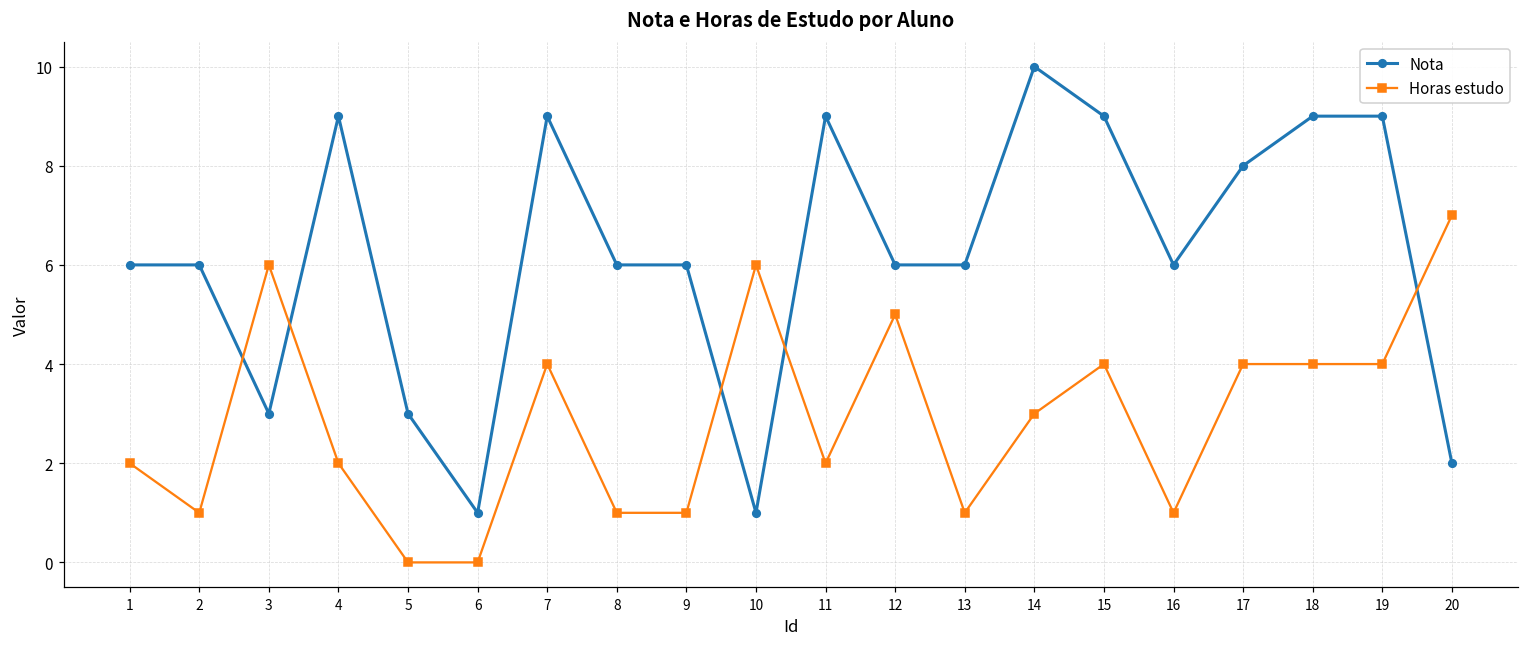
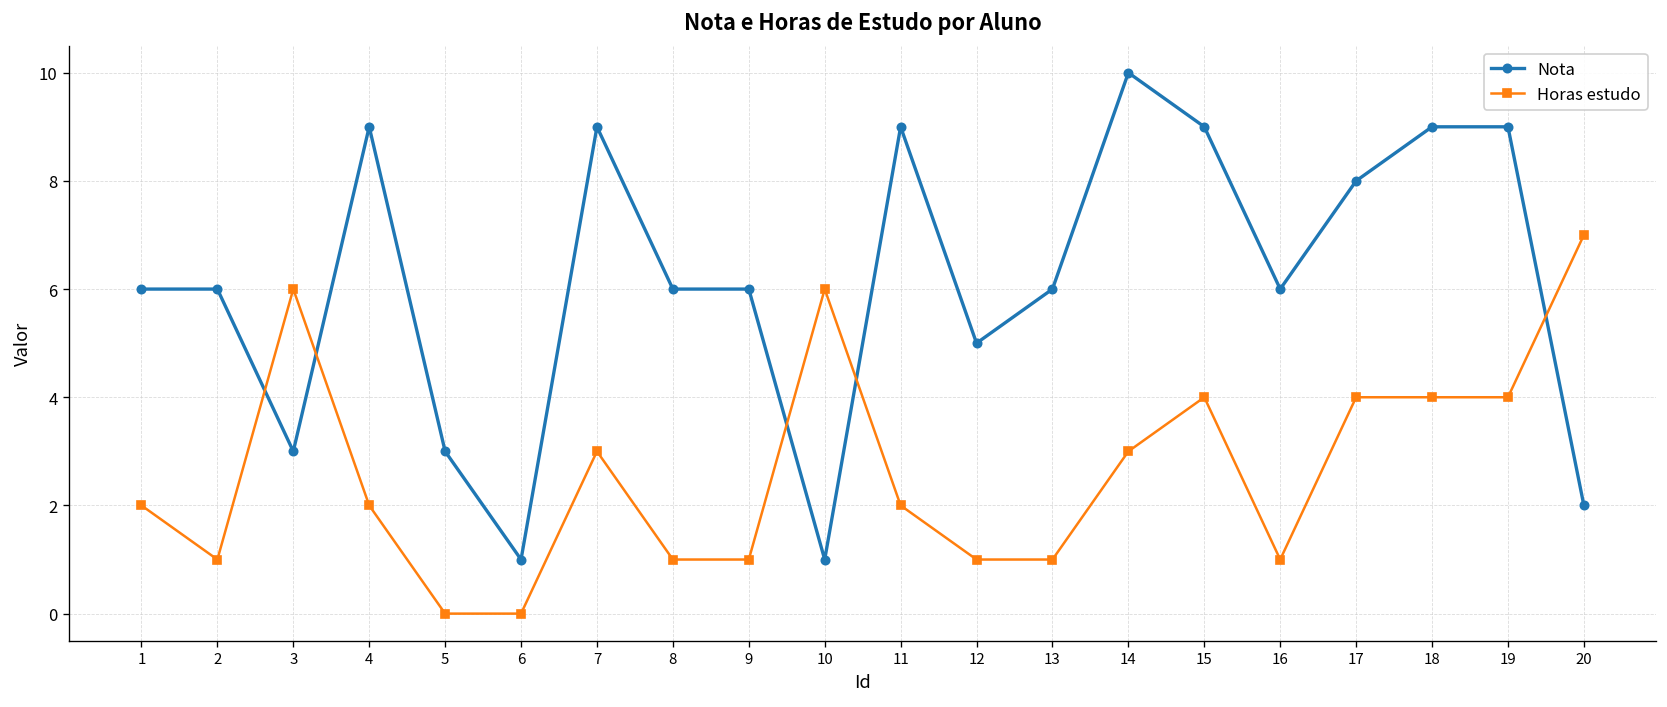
Horas estudo, 7: 4 -> 3
Nota, 12: 6 -> 5
Horas estudo, 12: 5 -> 1
